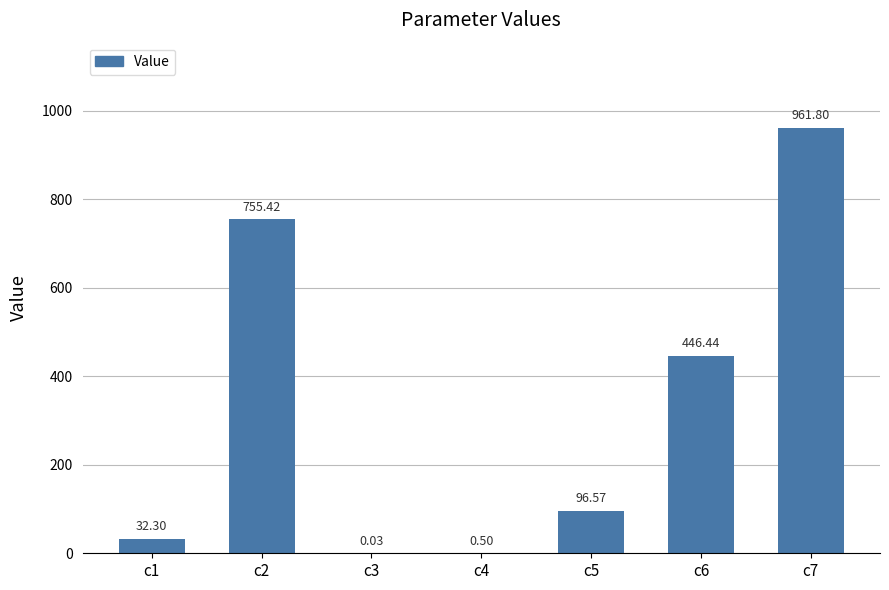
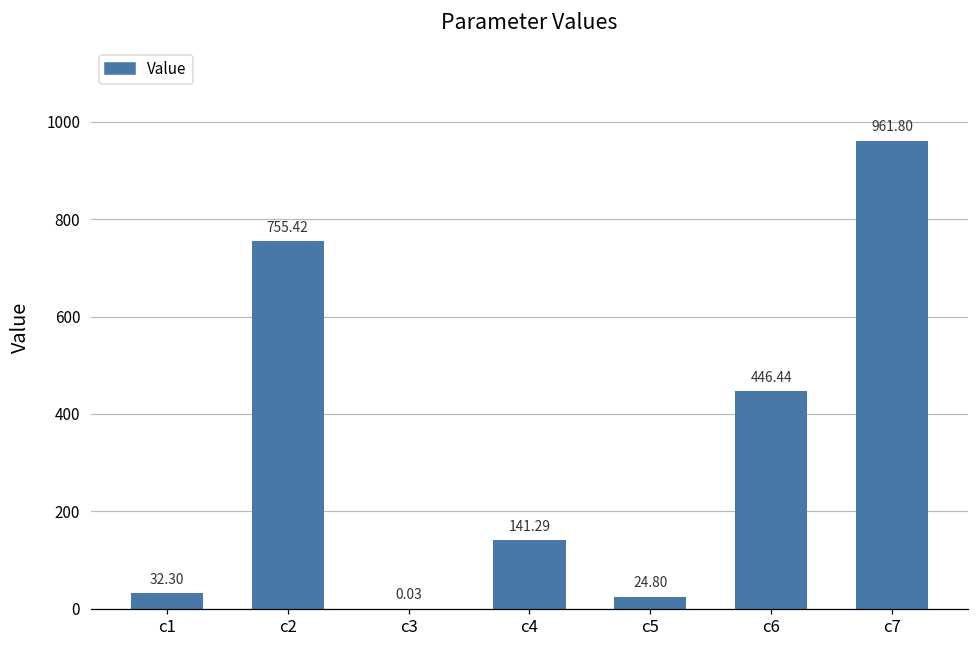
c4: 0.50 -> 141.29
c5: 96.57 -> 24.80
